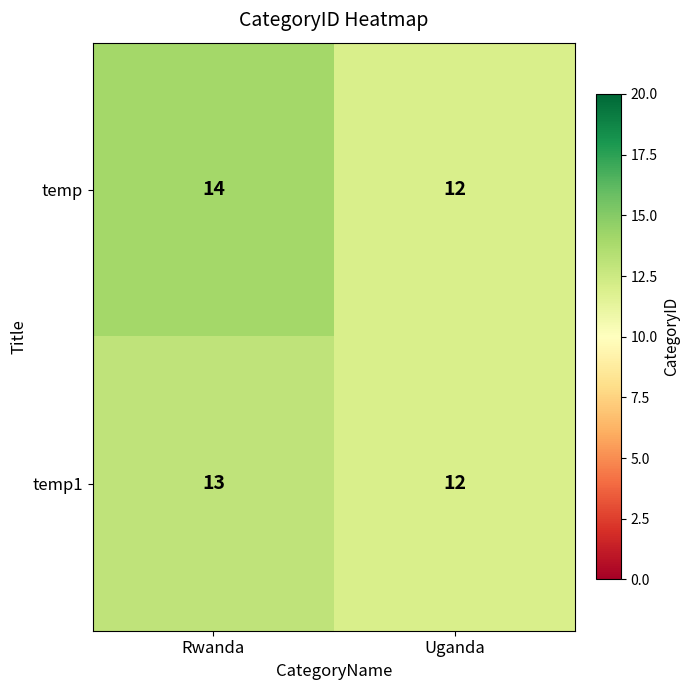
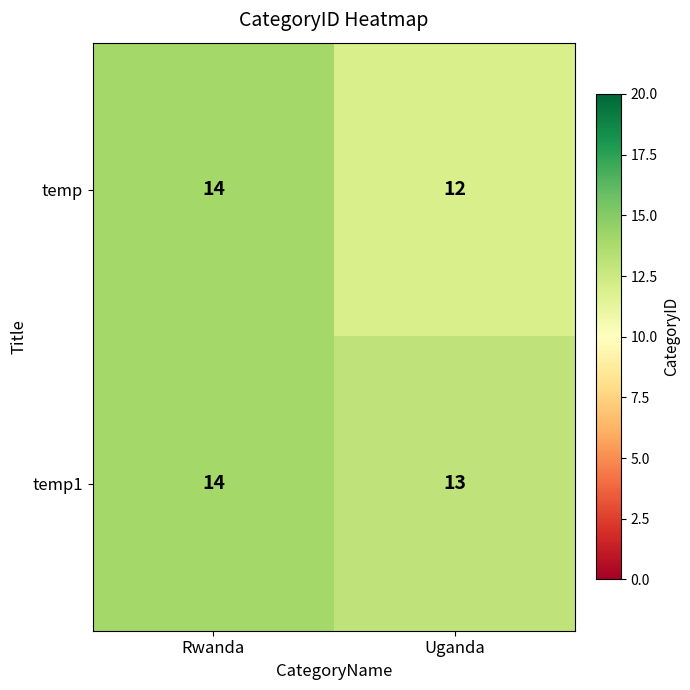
temp1, Rwanda: 13 -> 14
temp1, Uganda: 12 -> 13
